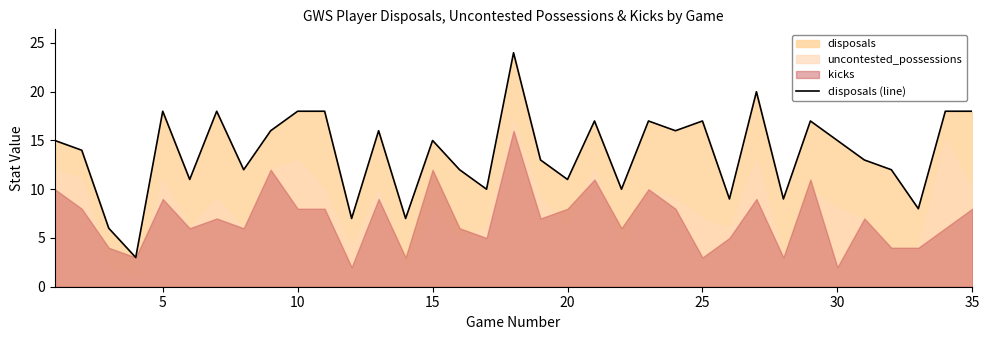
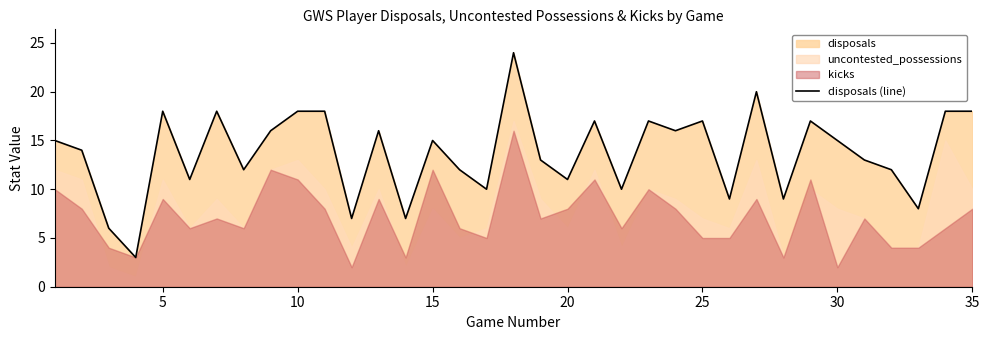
kicks, 10: 8 -> 11
kicks, 25: 3 -> 5
